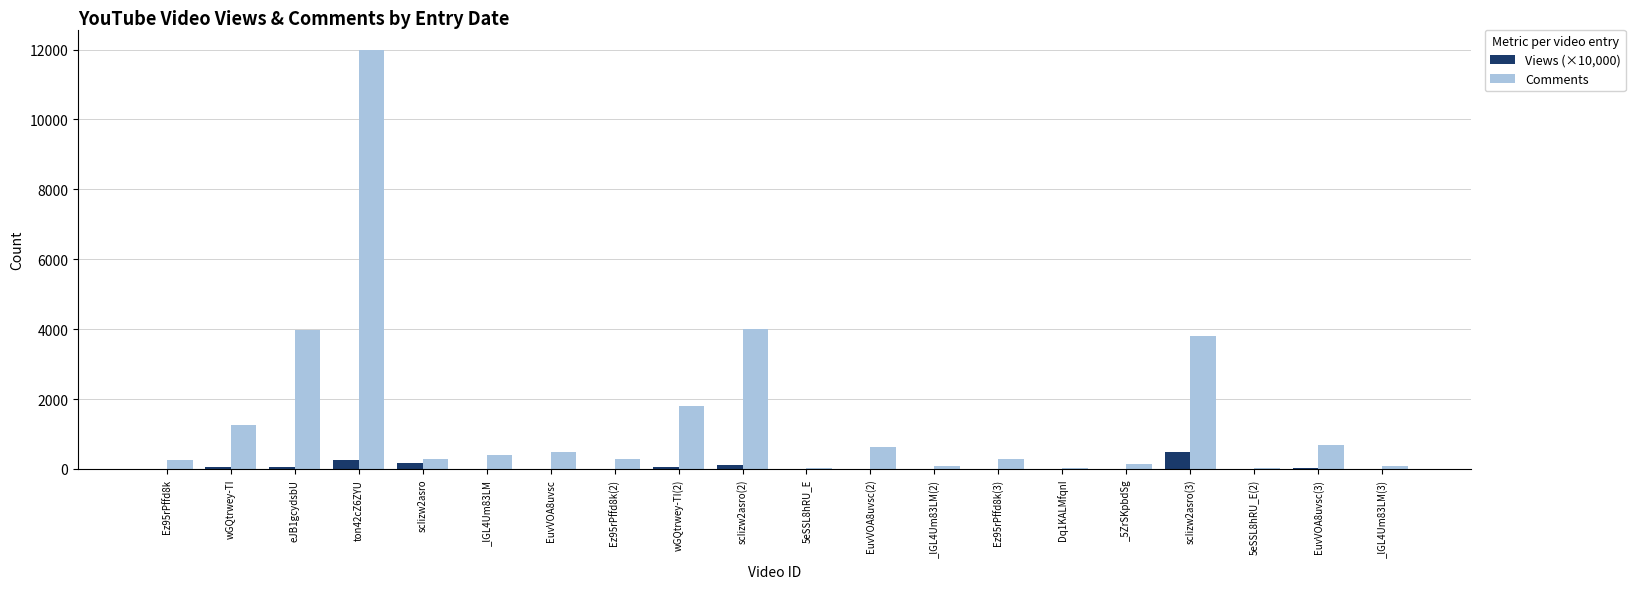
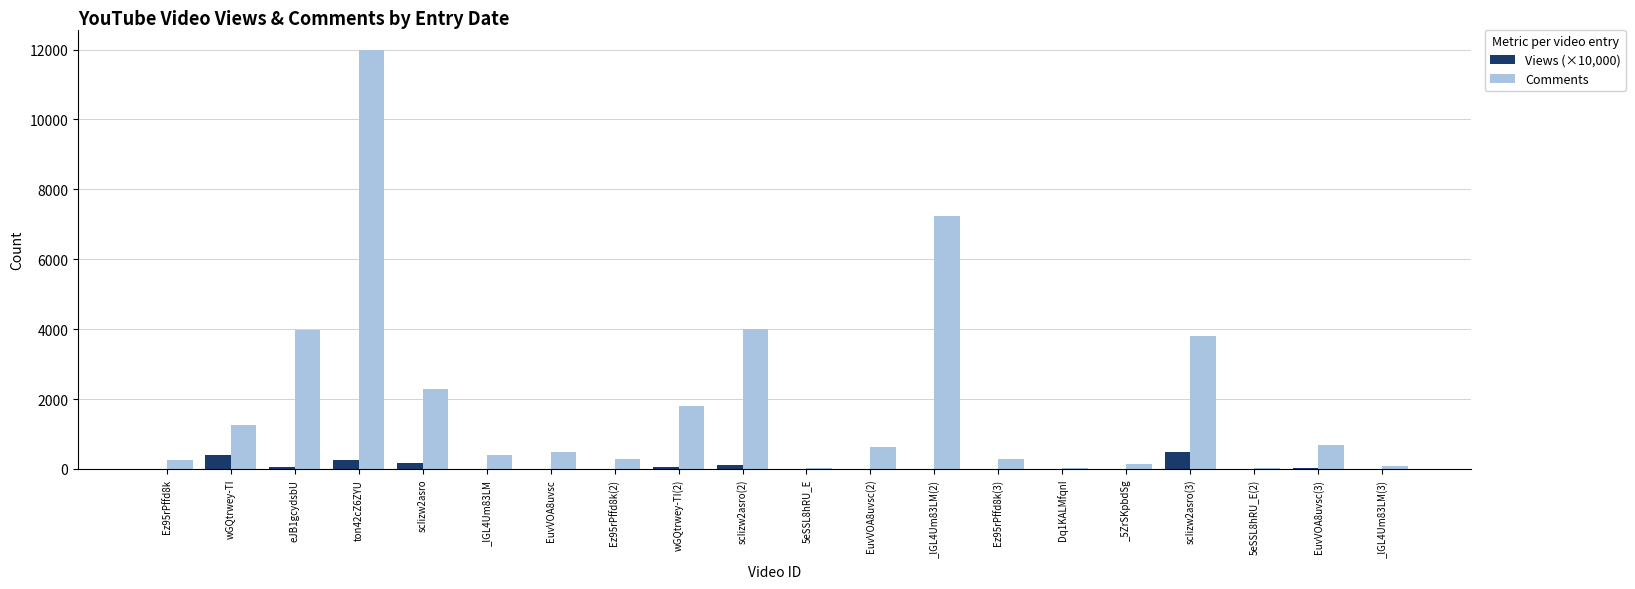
Views (×10,000), wGQtrwey-TI: 100 -> 400
Comments, scIizw2asro: 300 -> 2300
Comments, _lGL4Um83LM(2): 100 -> 7200
